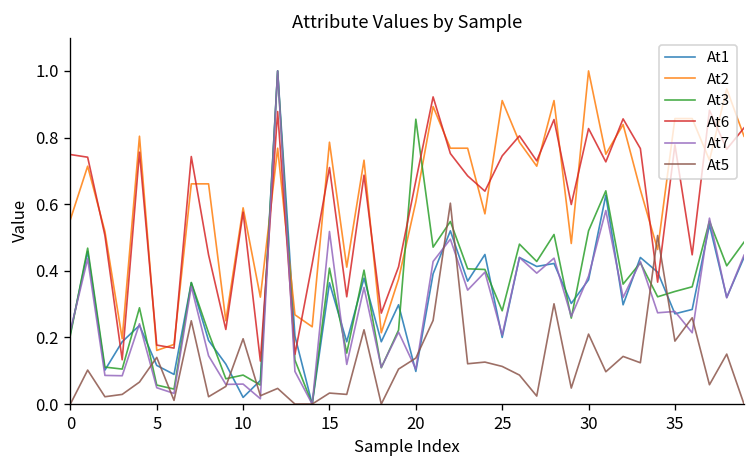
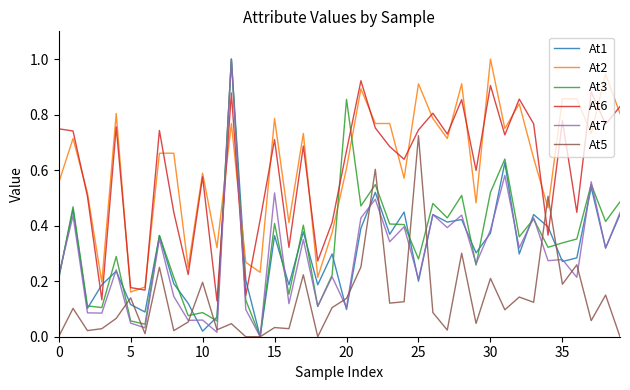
At5, 25: 0.11 -> 0.72
At6, 30: 0.83 -> 0.91
